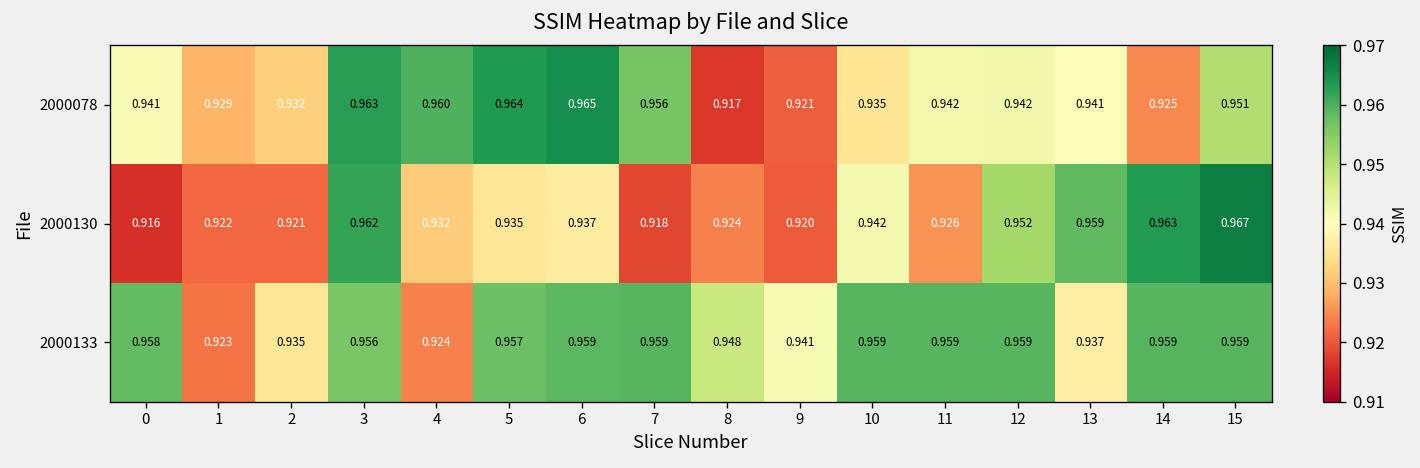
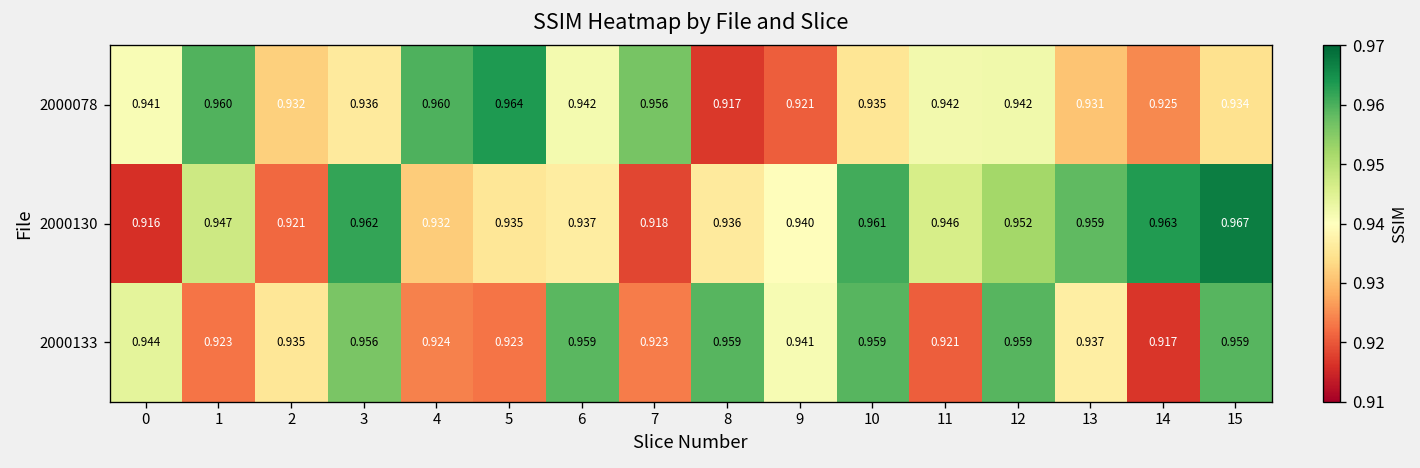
2000078, 1: 0.929 -> 0.960
2000078, 3: 0.963 -> 0.936
2000078, 6: 0.965 -> 0.942
2000078, 13: 0.941 -> 0.931
2000078, 15: 0.951 -> 0.934
2000130, 1: 0.922 -> 0.947
2000130, 8: 0.924 -> 0.936
2000130, 9: 0.920 -> 0.940
2000130, 10: 0.942 -> 0.961
2000130, 11: 0.926 -> 0.946
2000133, 0: 0.958 -> 0.944
2000133, 5: 0.957 -> 0.923
2000133, 7: 0.959 -> 0.923
2000133, 8: 0.948 -> 0.959
2000133, 11: 0.959 -> 0.921
2000133, 14: 0.959 -> 0.917
